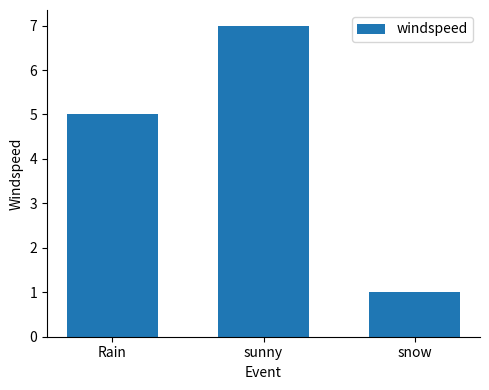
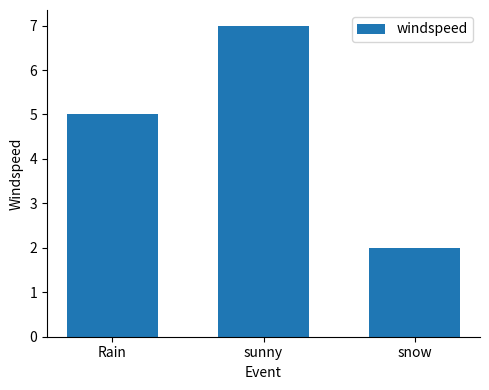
snow: 1 -> 2
